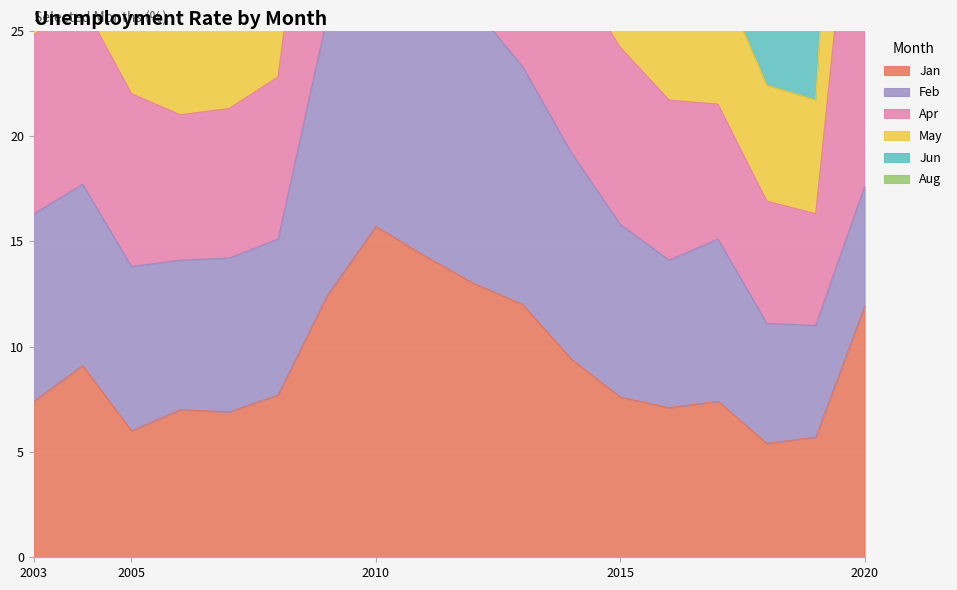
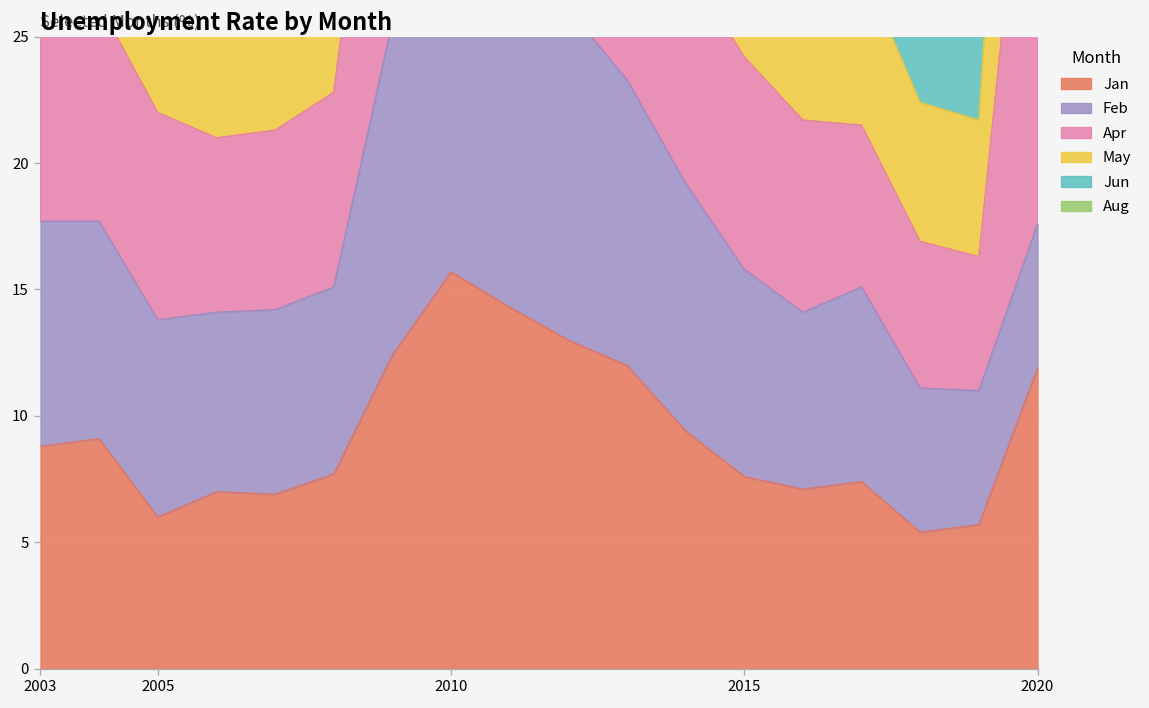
Jan, 2003: 7.4 -> 8.8
